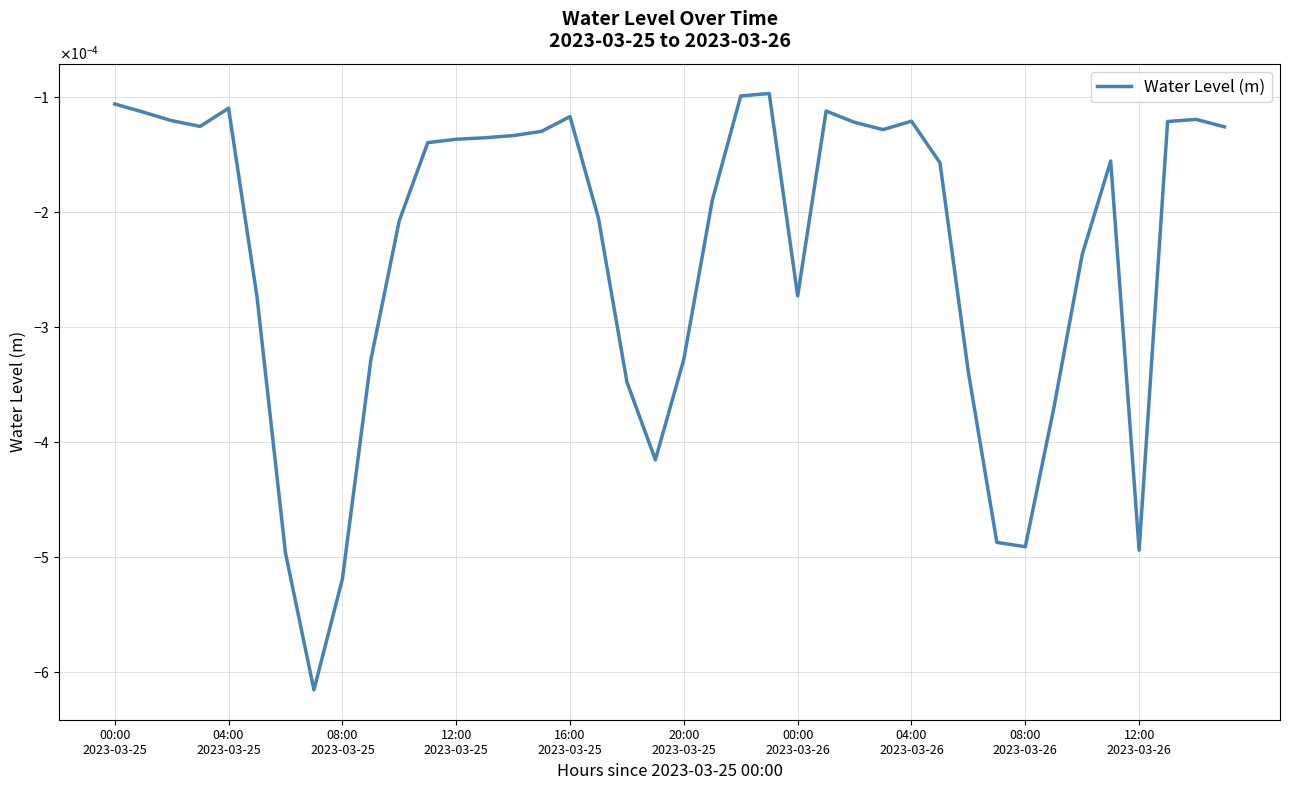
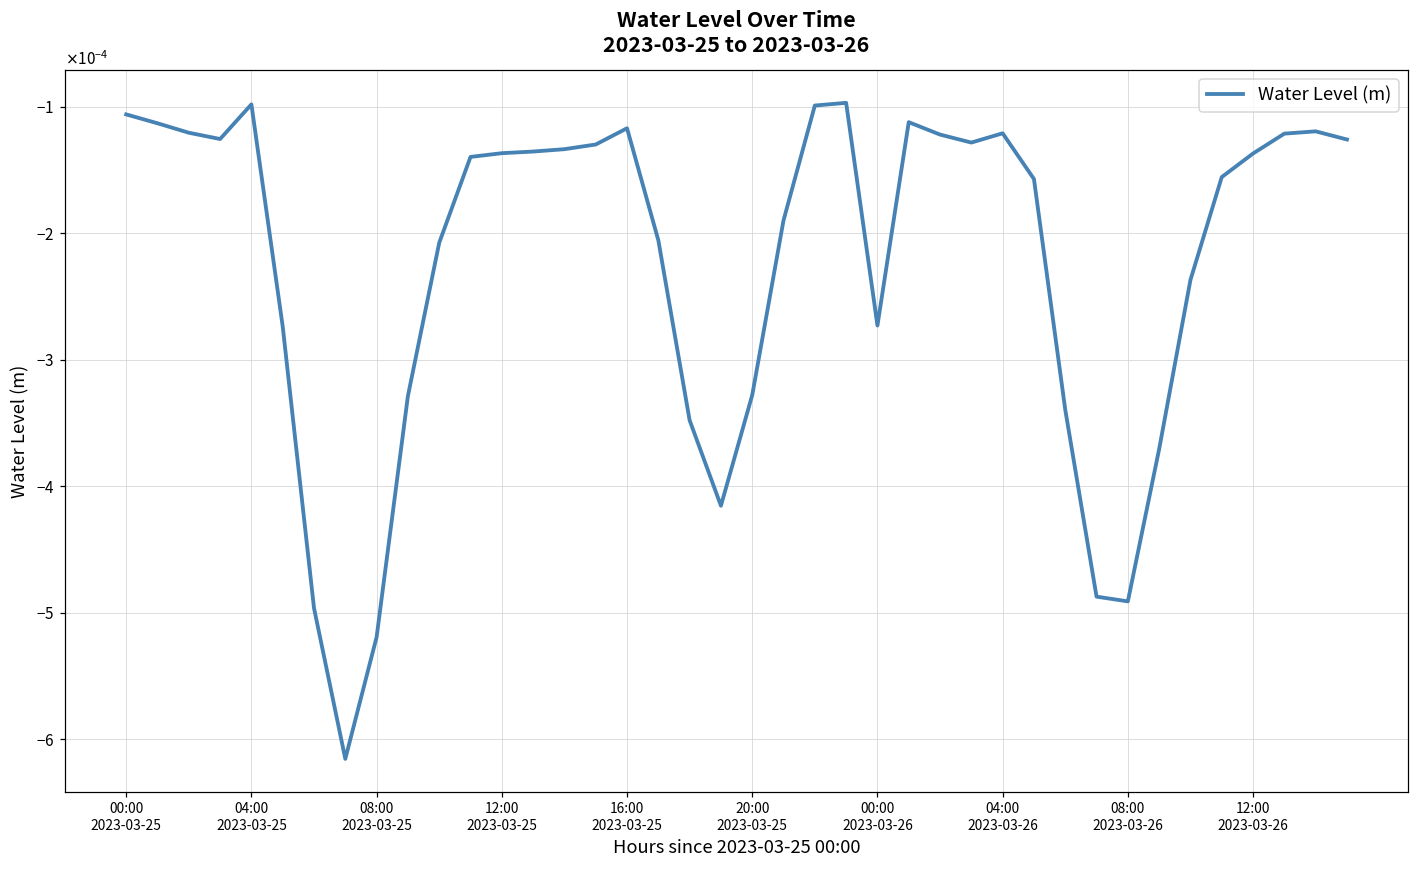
04:00 2023-03-25: -0.000110 -> -0.000098
12:00 2023-03-26: -0.000494 -> -0.000137
